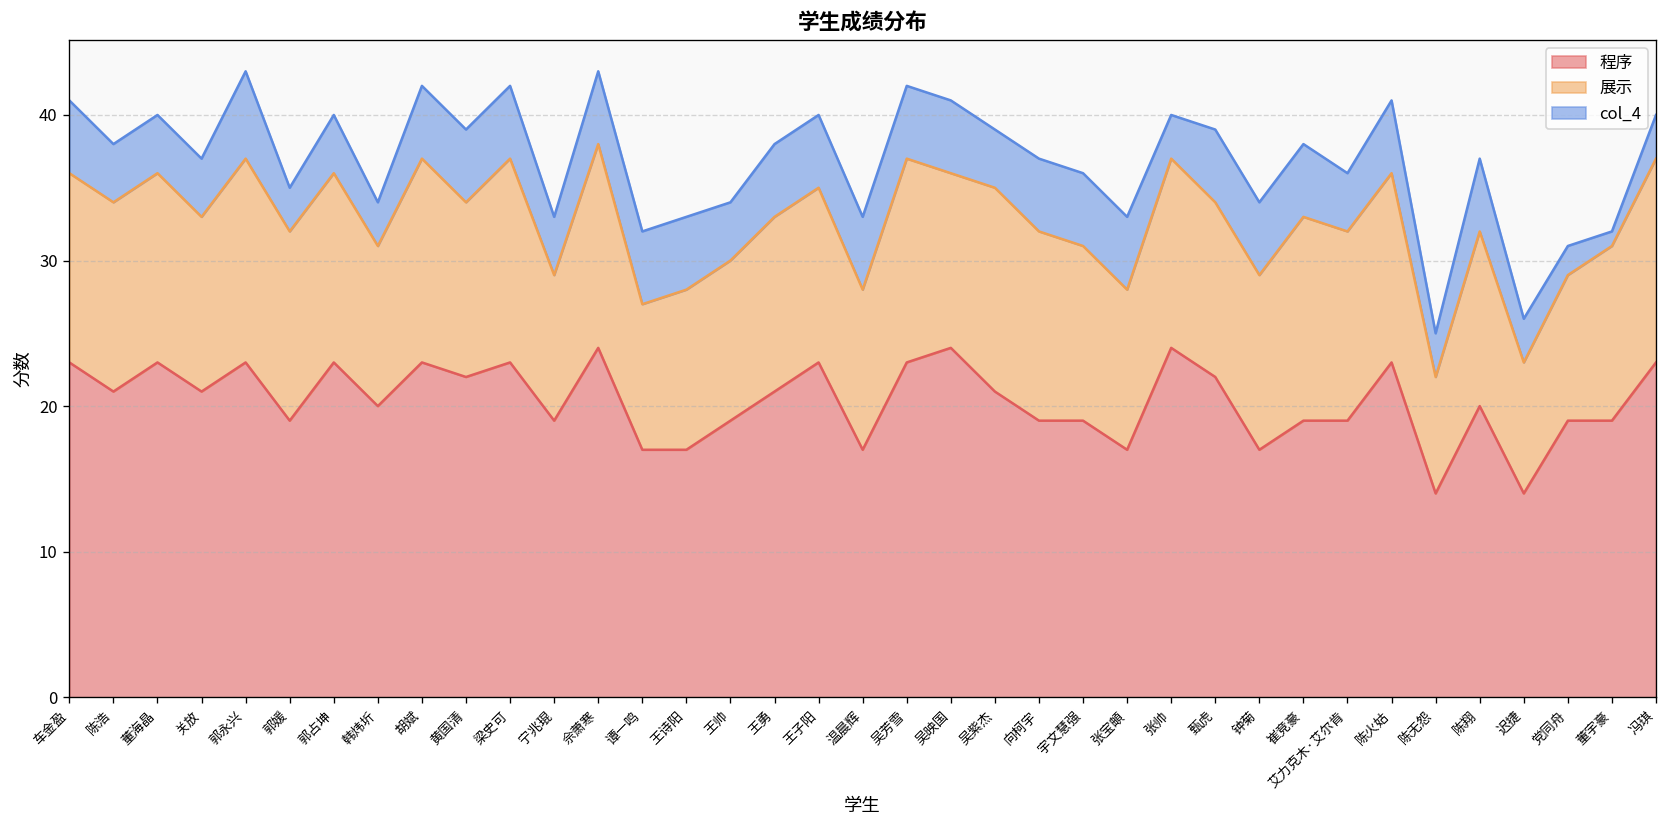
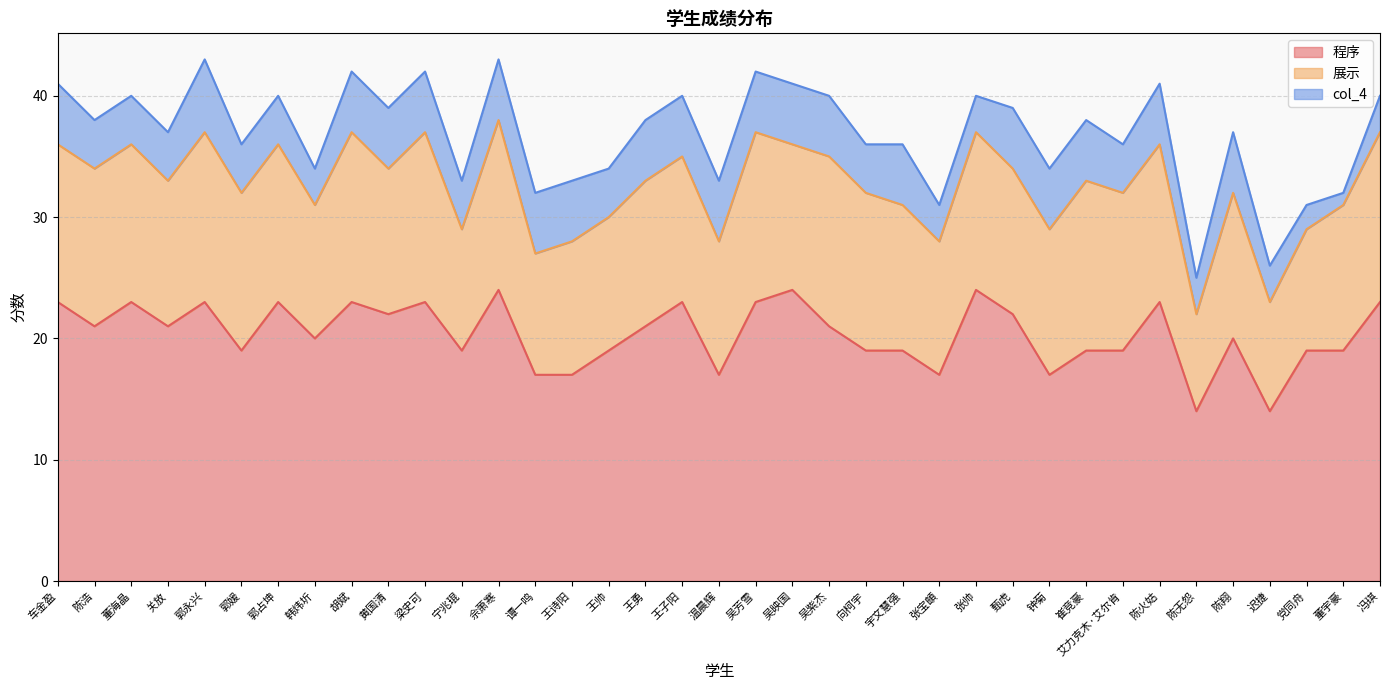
col_4, 郭媛: 3 -> 4
col_4, 吴紫杰: 4 -> 5
col_4, 向柯宇: 5 -> 4
col_4, 张宝頔: 5 -> 3
